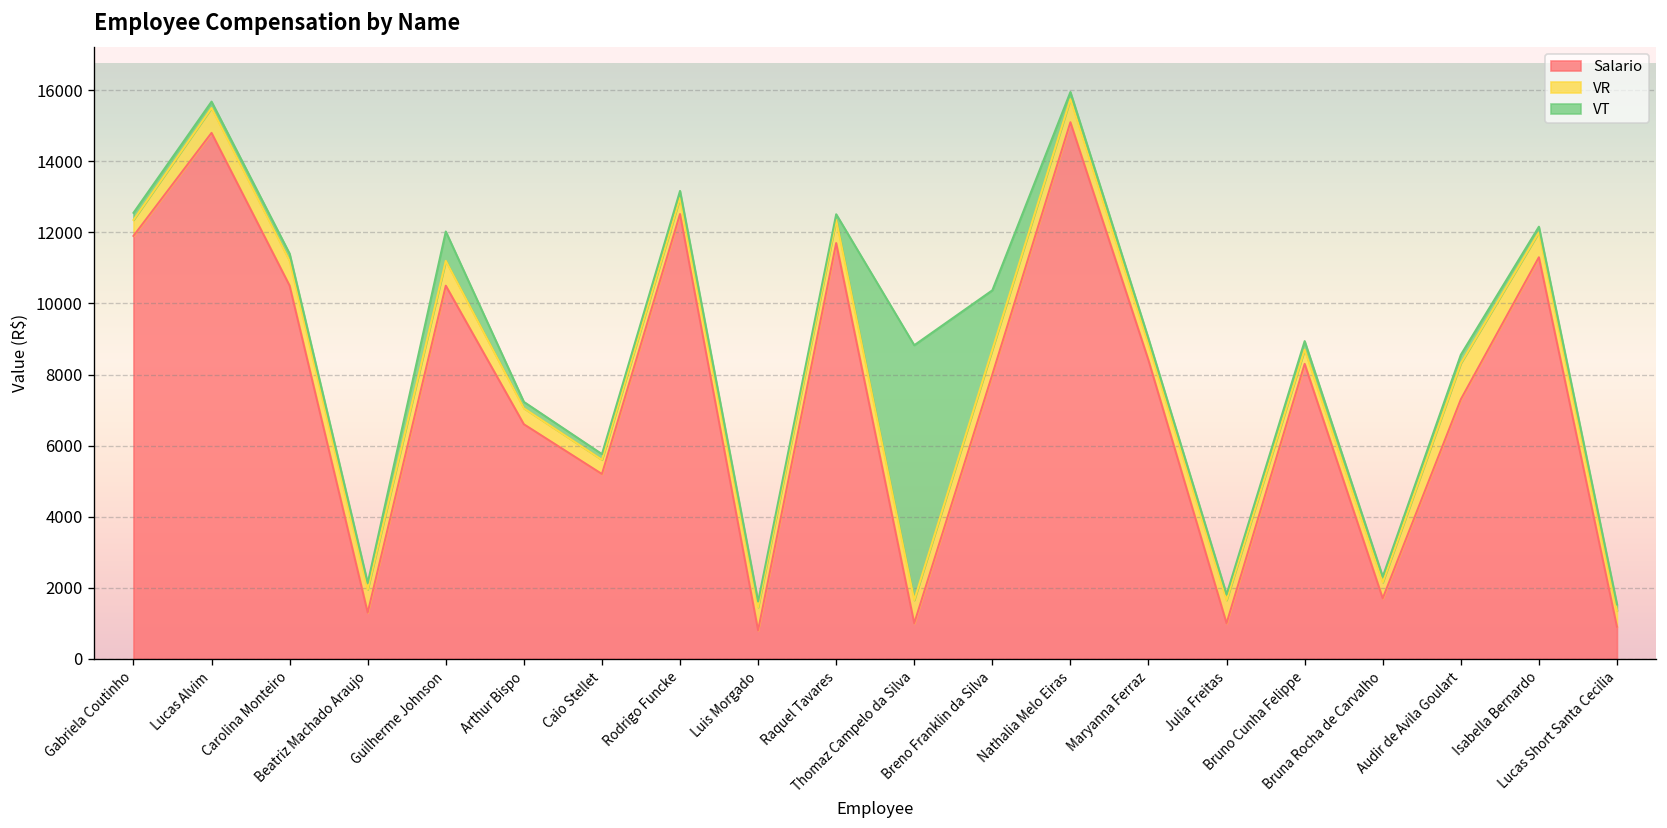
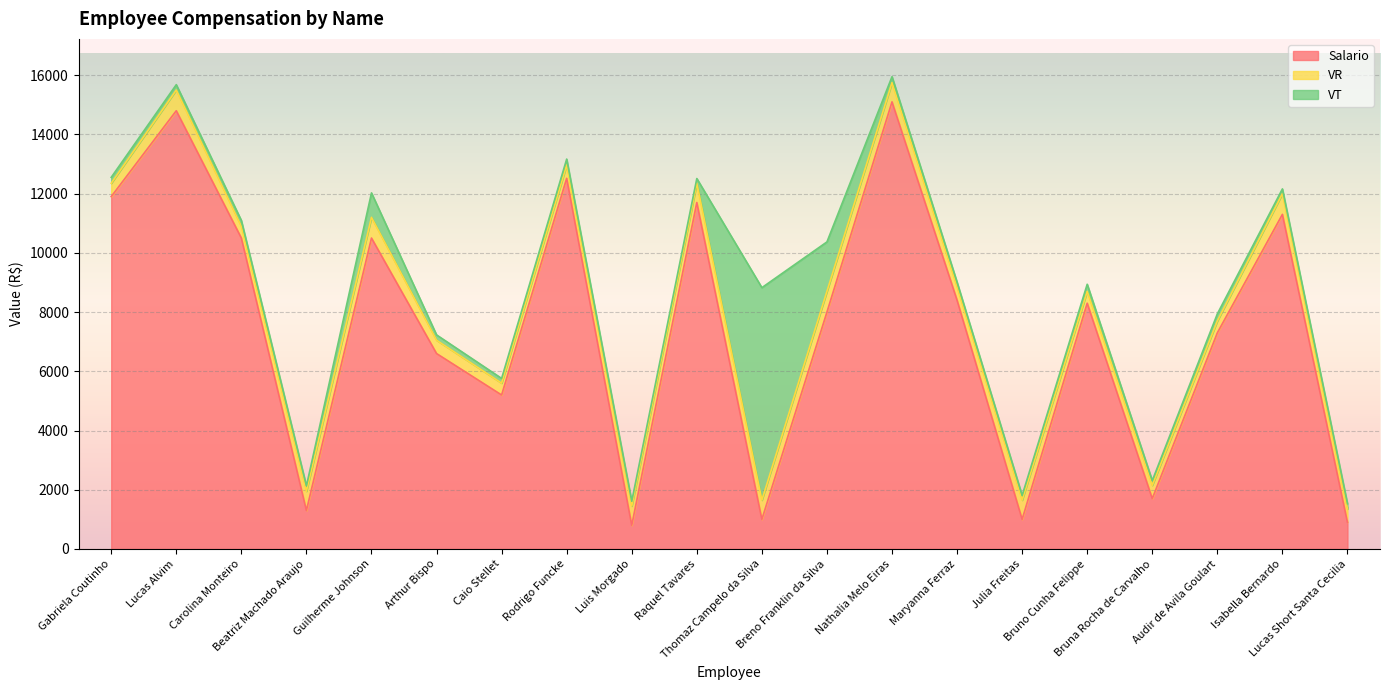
VR, Carolina Monteiro: 700 -> 400
VR, Audir de Avila Goulart: 1000 -> 400
